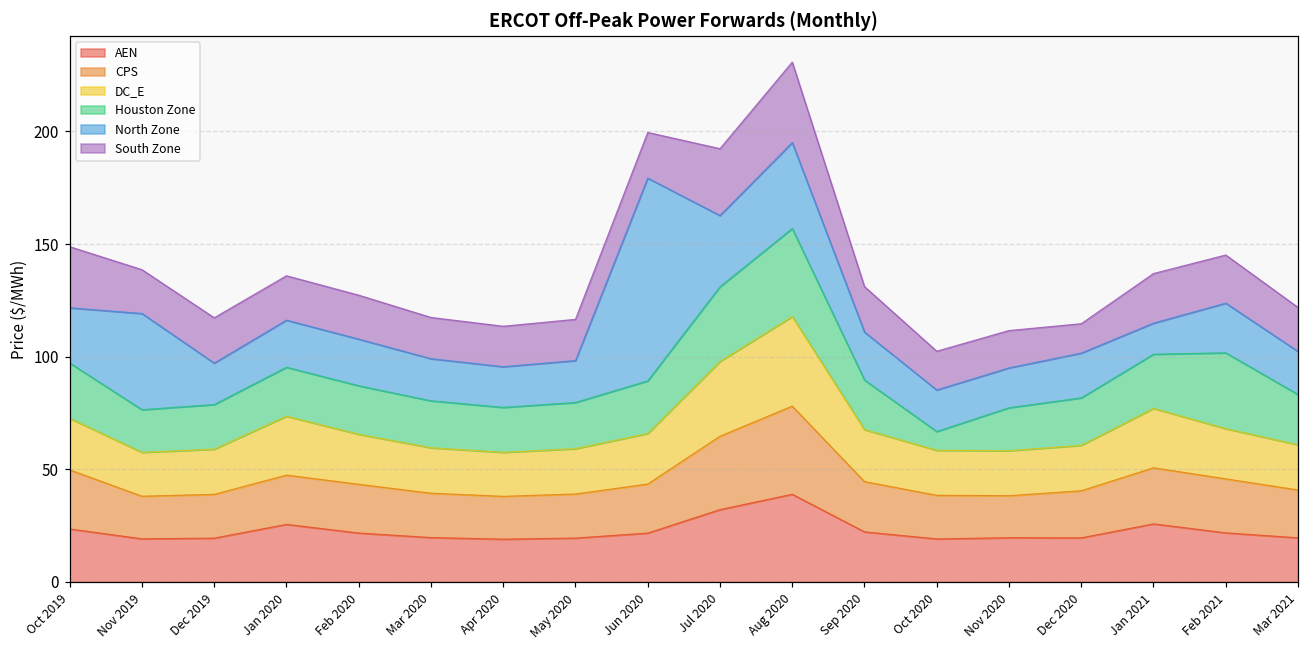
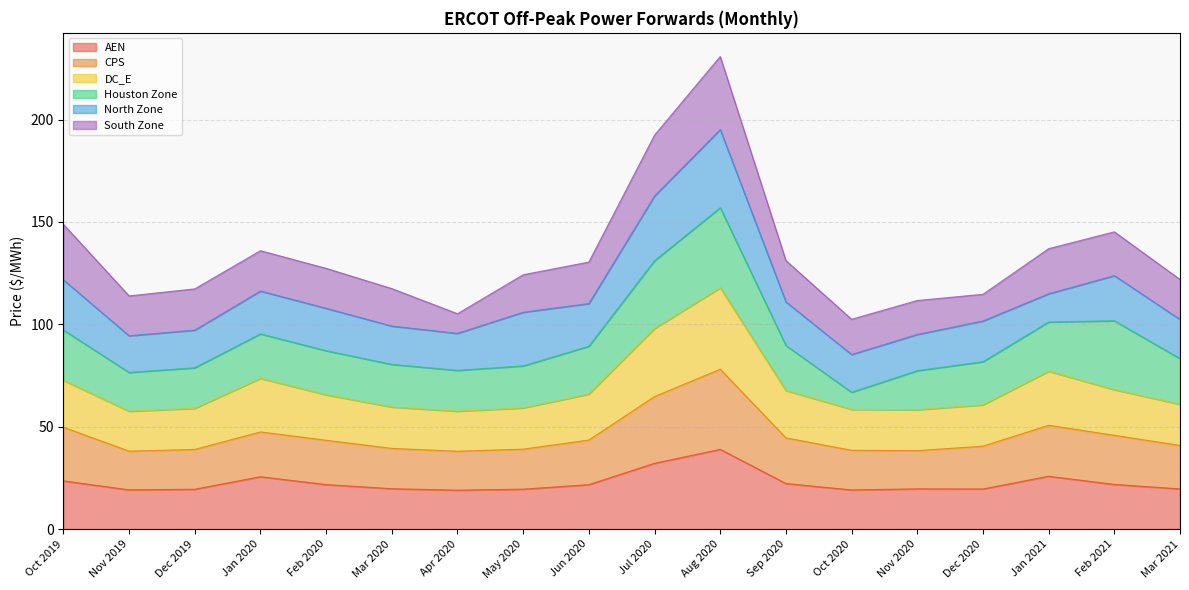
North Zone, Nov 2019: 43 -> 18
South Zone, Apr 2020: 18 -> 10
North Zone, May 2020: 19 -> 26
North Zone, Jun 2020: 90 -> 21
